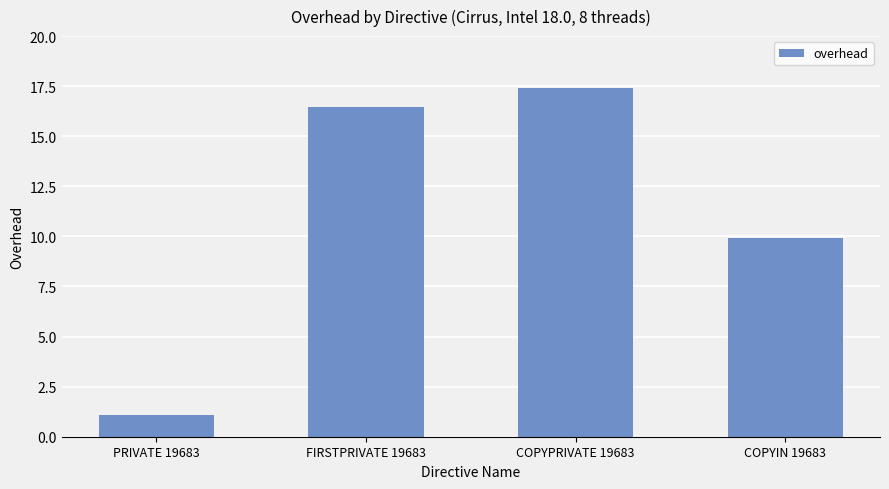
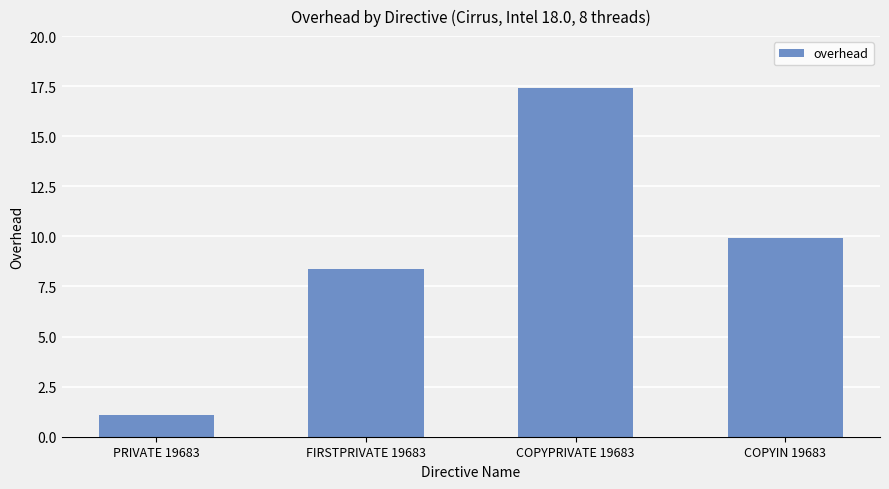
FIRSTPRIVATE 19683: 16.5 -> 8.4
